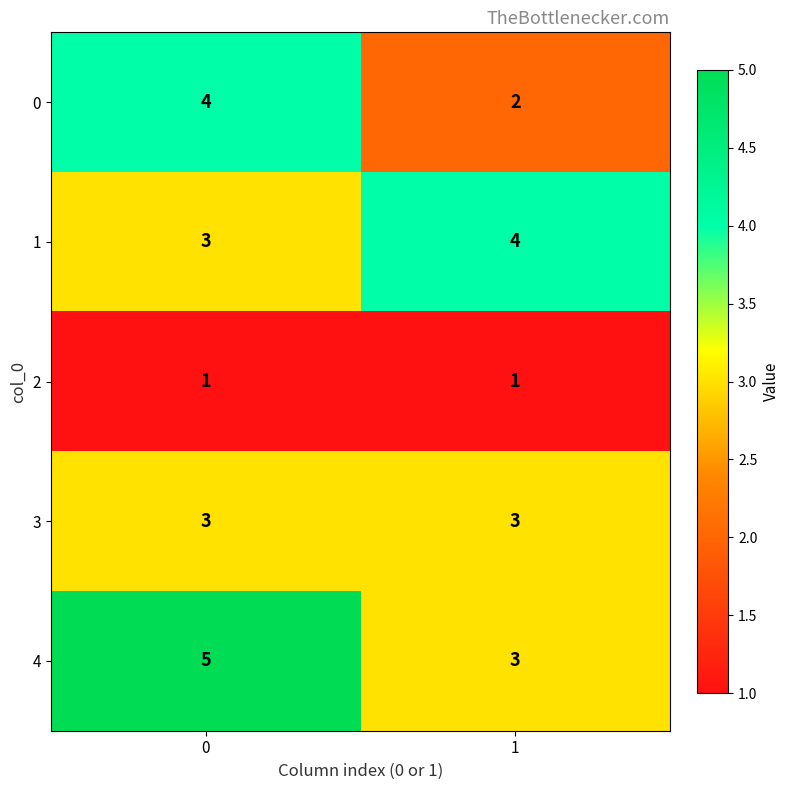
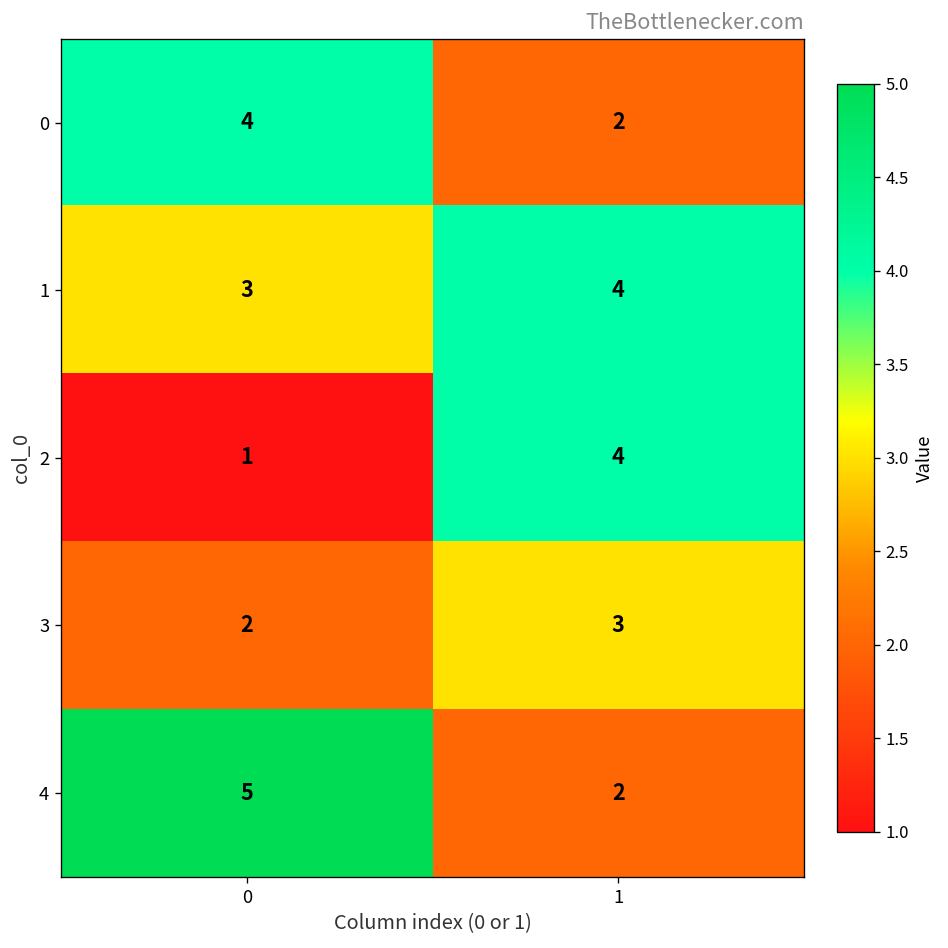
2, 1: 1 -> 4
3, 0: 3 -> 2
4, 1: 3 -> 2
